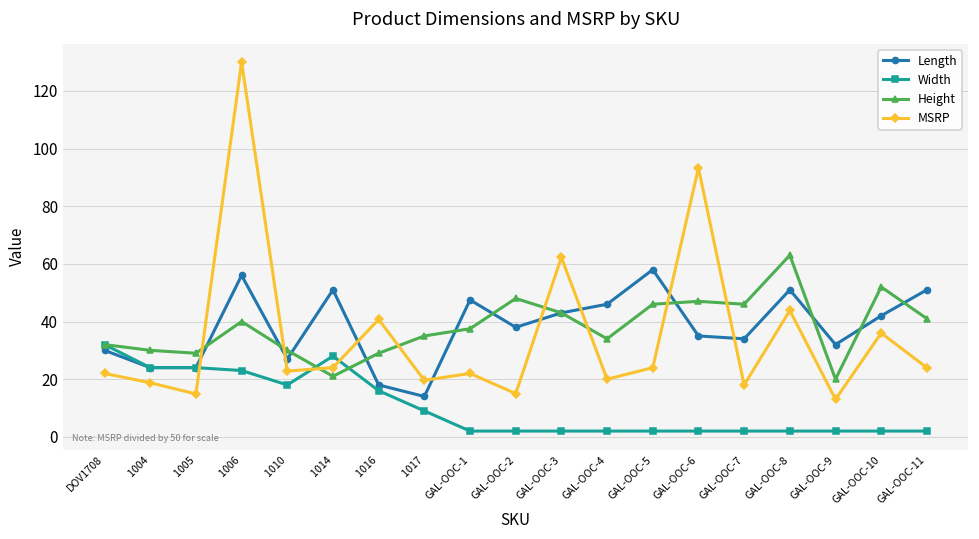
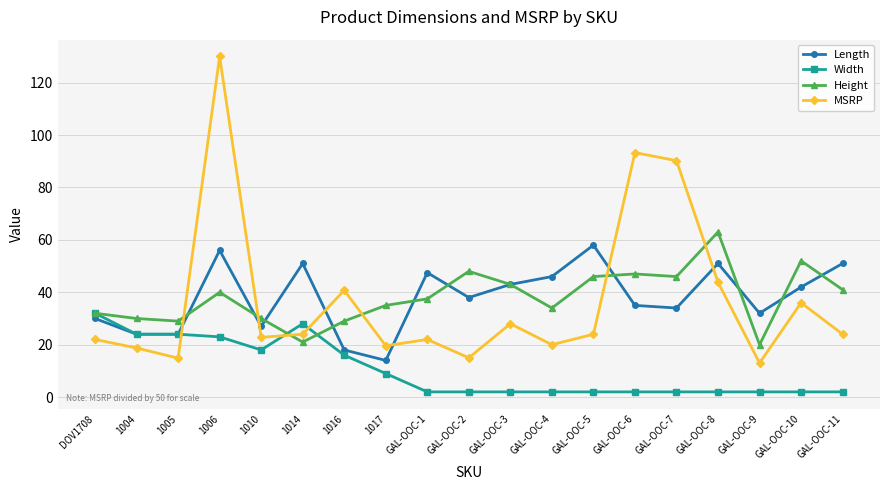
MSRP, GAL-OOC-3: 62 -> 28
MSRP, GAL-OOC-7: 18 -> 90
